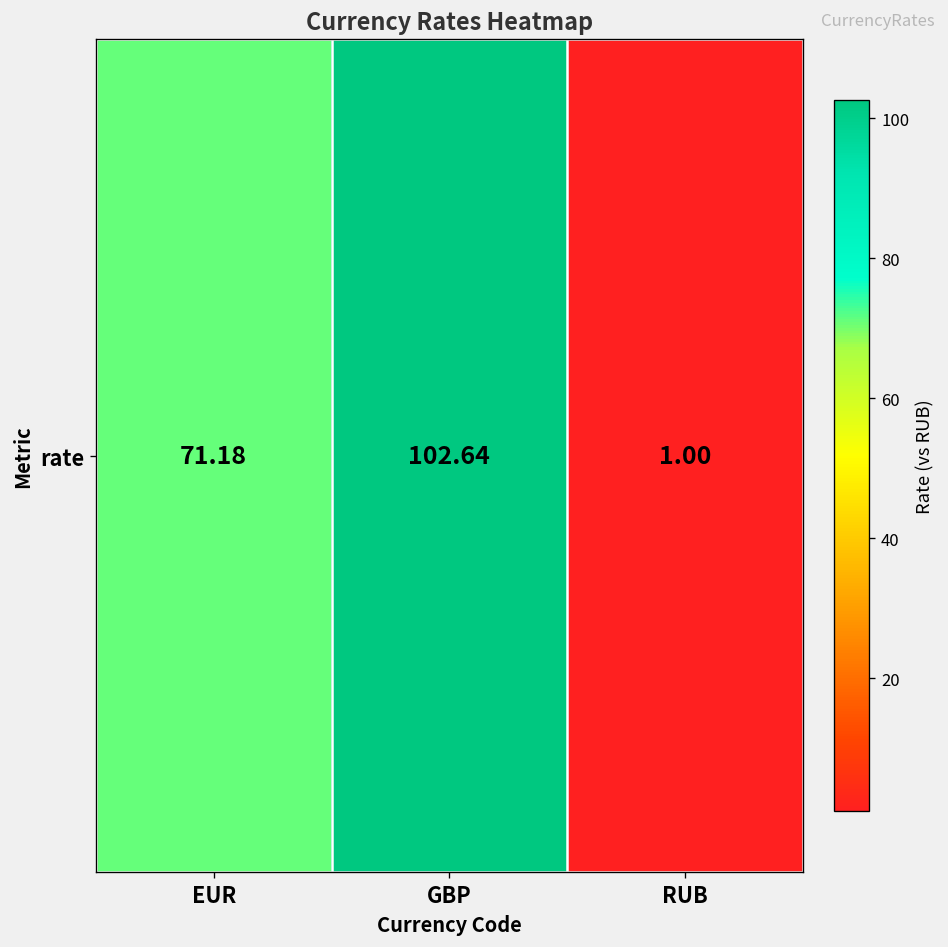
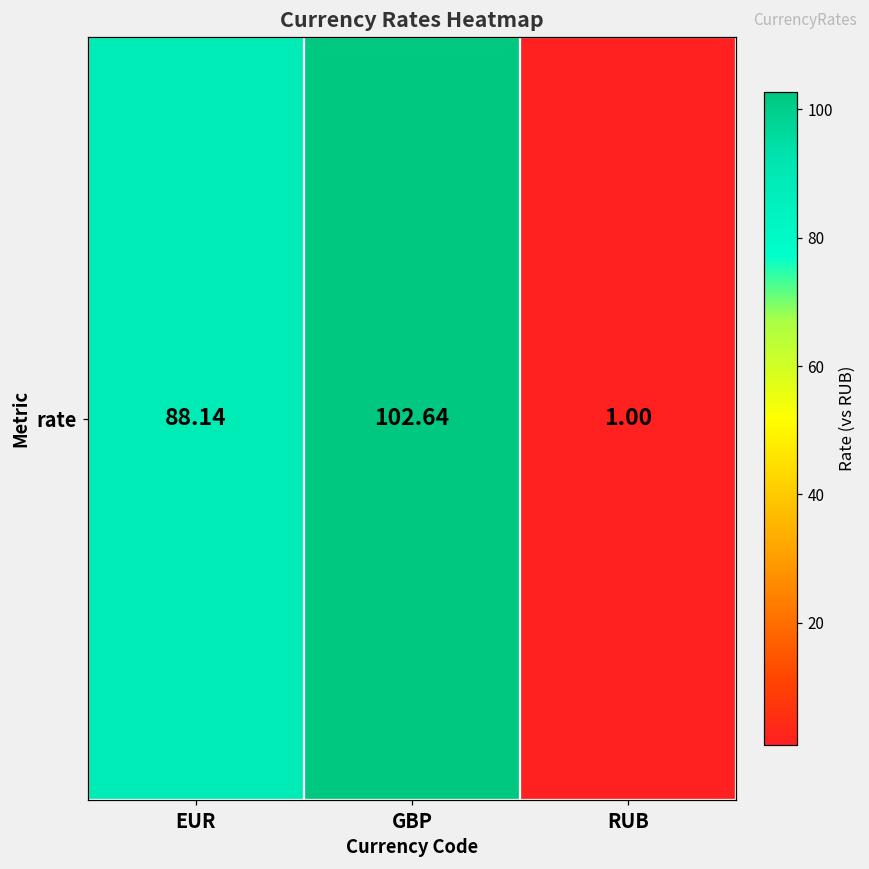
rate, EUR: 71.18 -> 88.14
